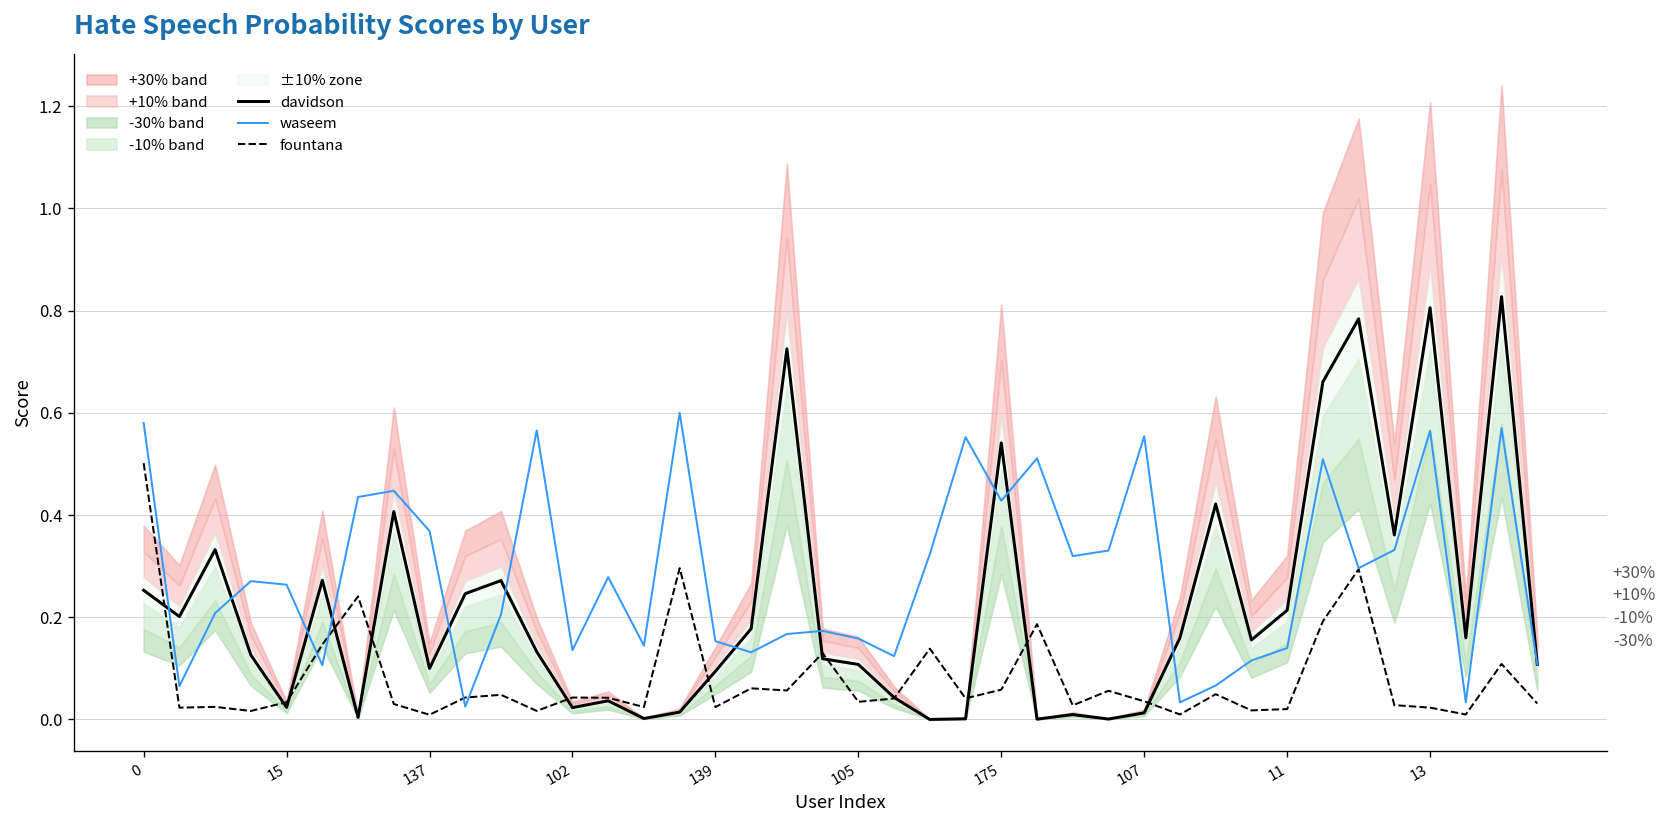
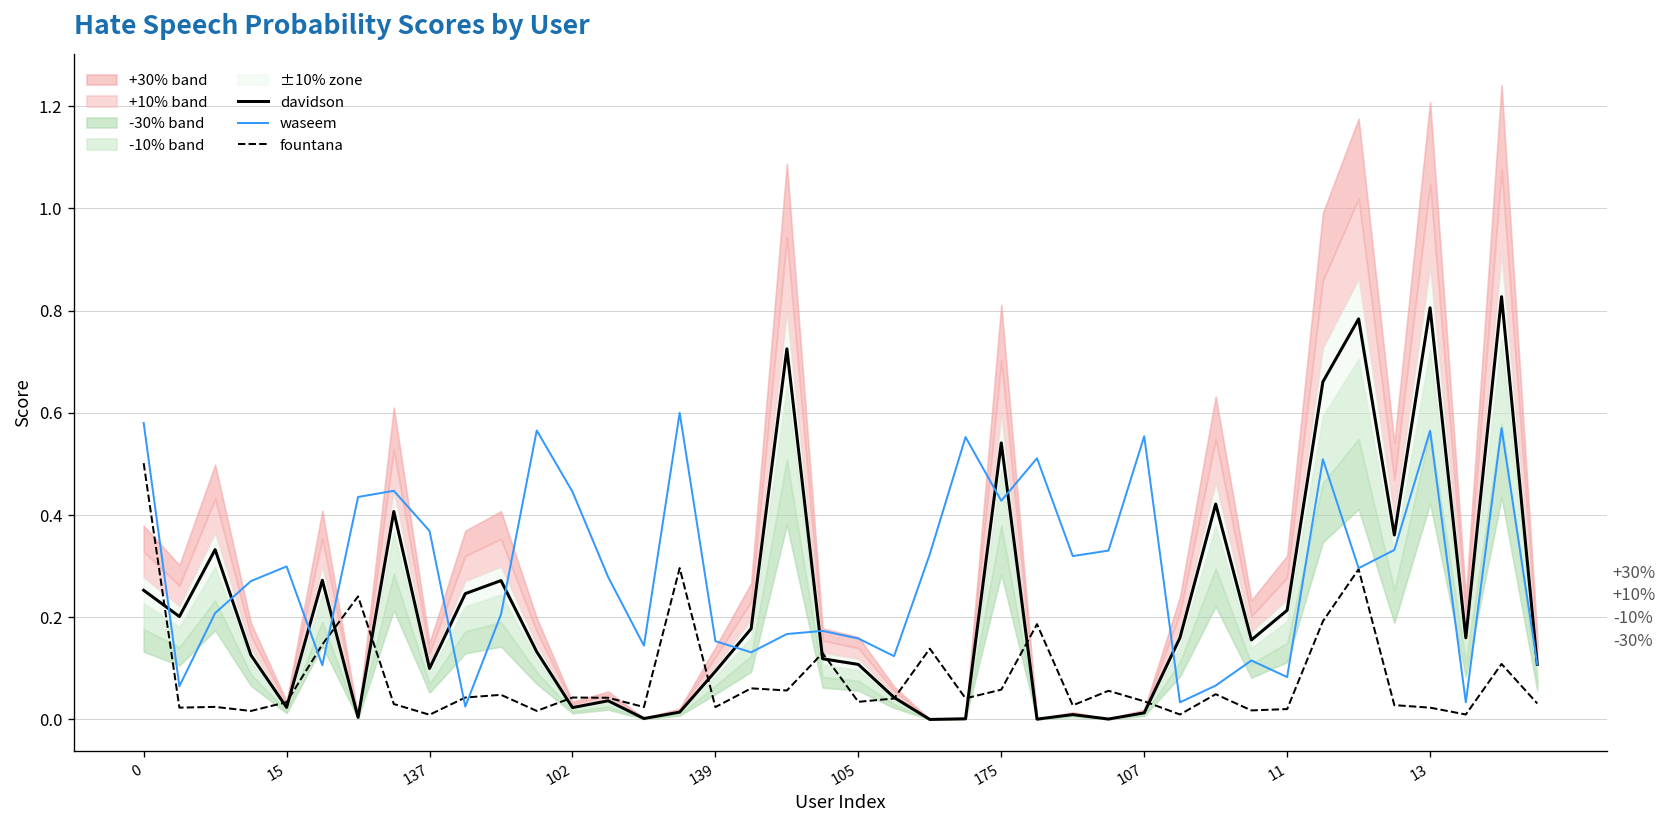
waseem, 15: 0.26 -> 0.30
waseem, 102: 0.14 -> 0.45
waseem, 11: 0.14 -> 0.08
